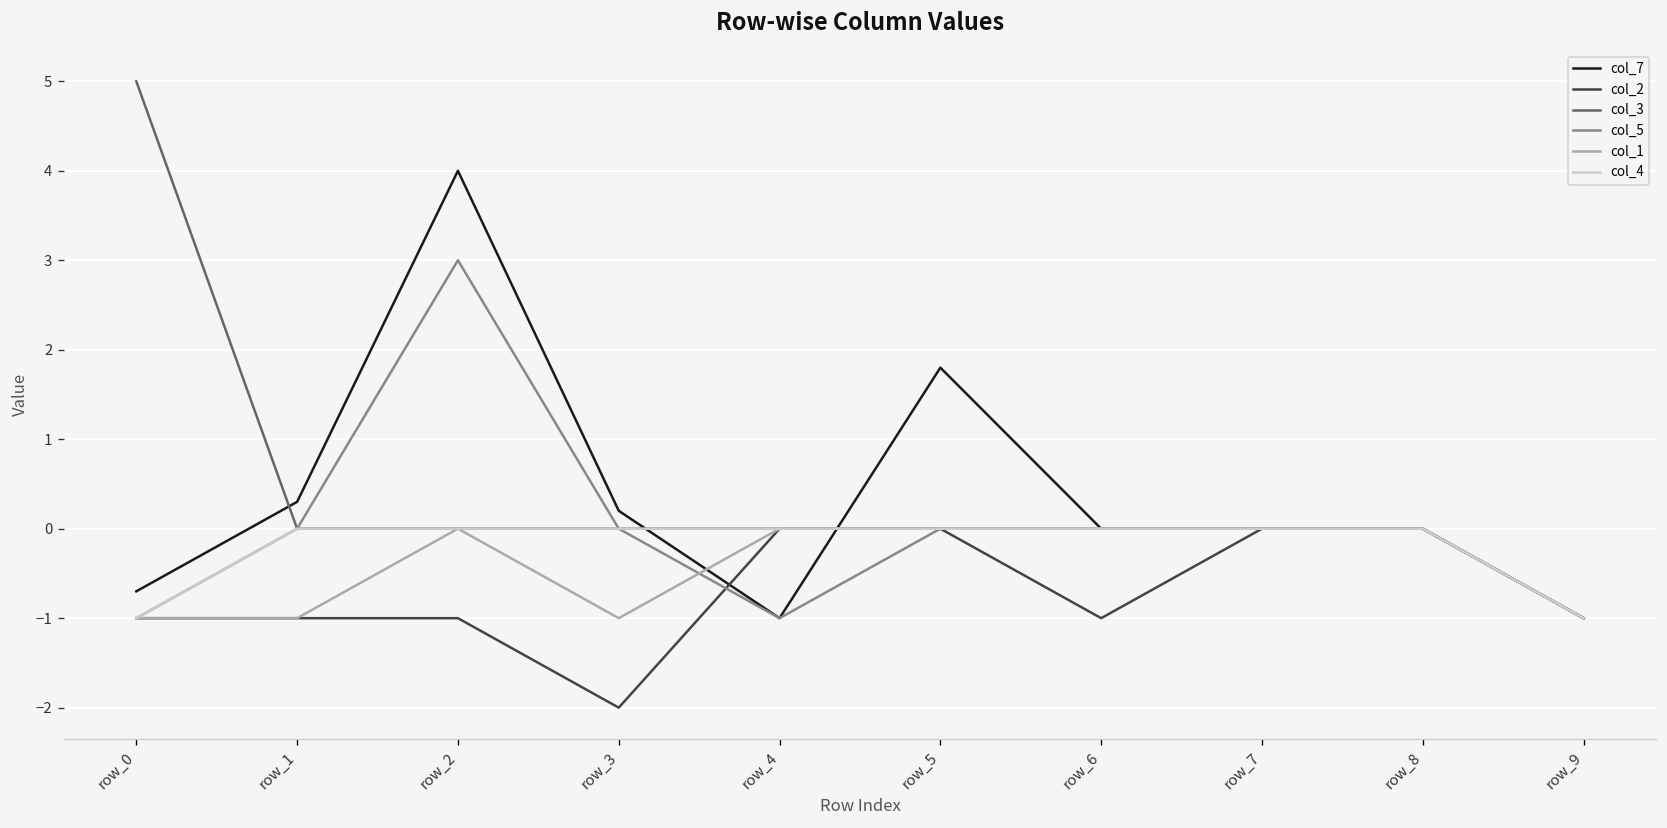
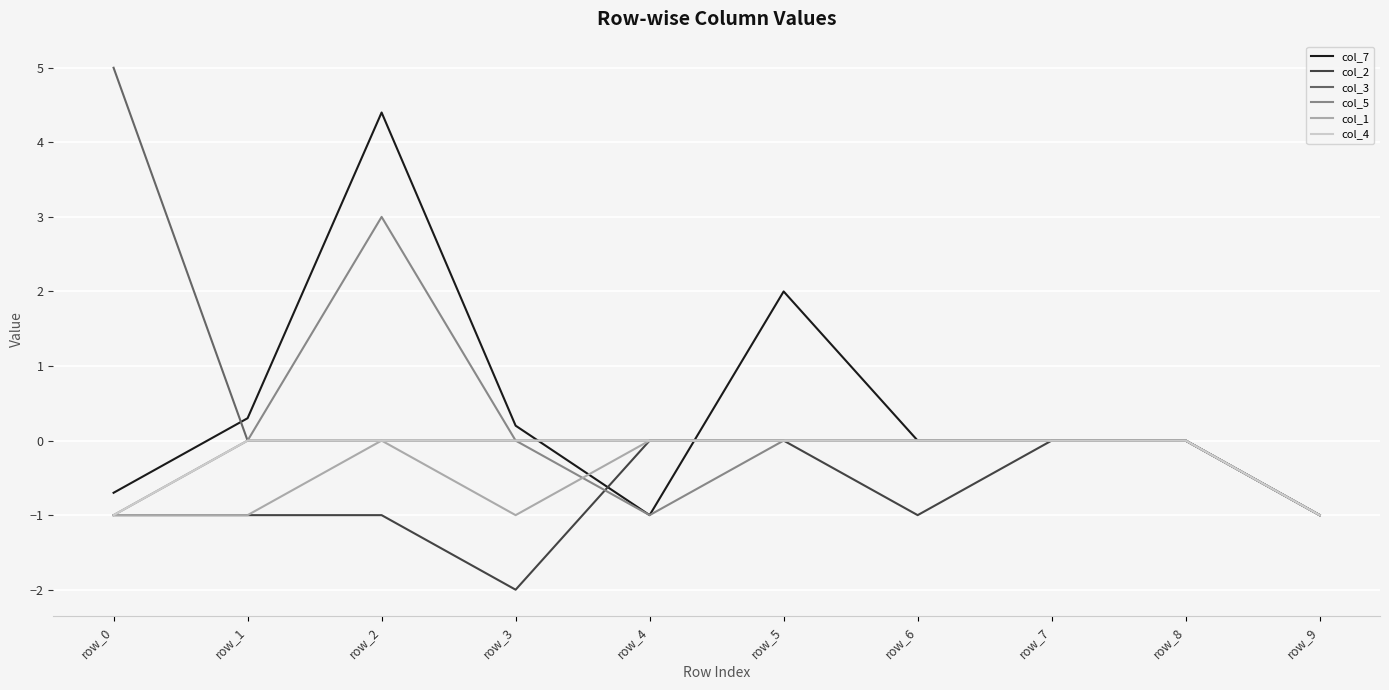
col_7, row_2: 4.0 -> 4.4
col_7, row_5: 1.8 -> 2.0
